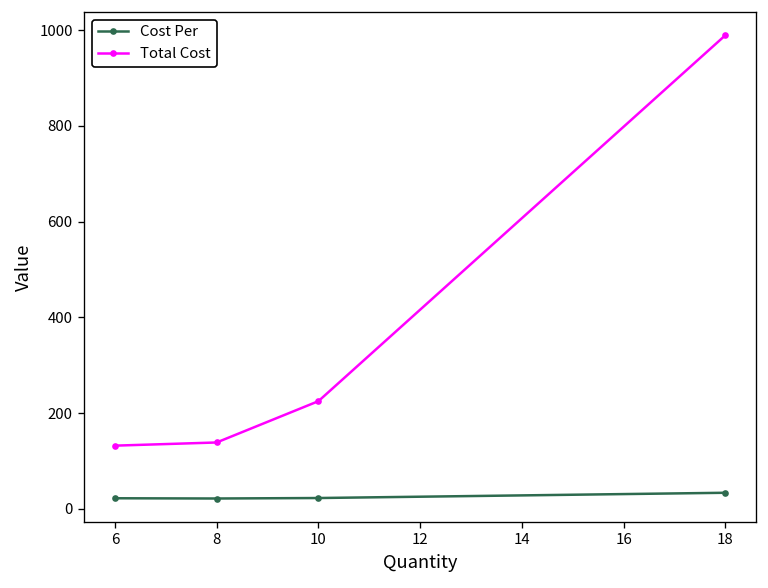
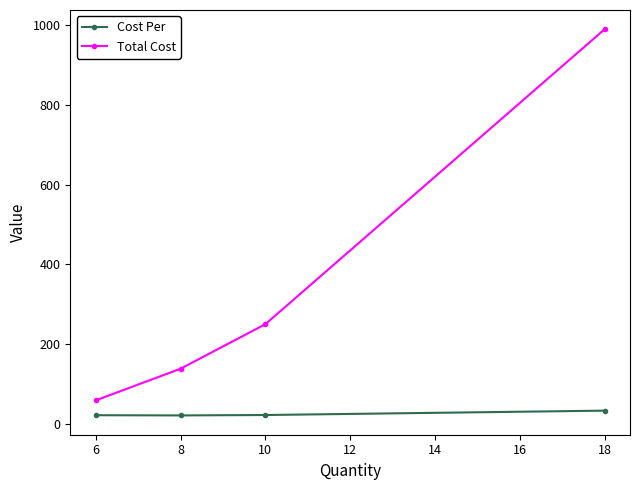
Total Cost, 6: 130 -> 60
Total Cost, 10: 220 -> 250
